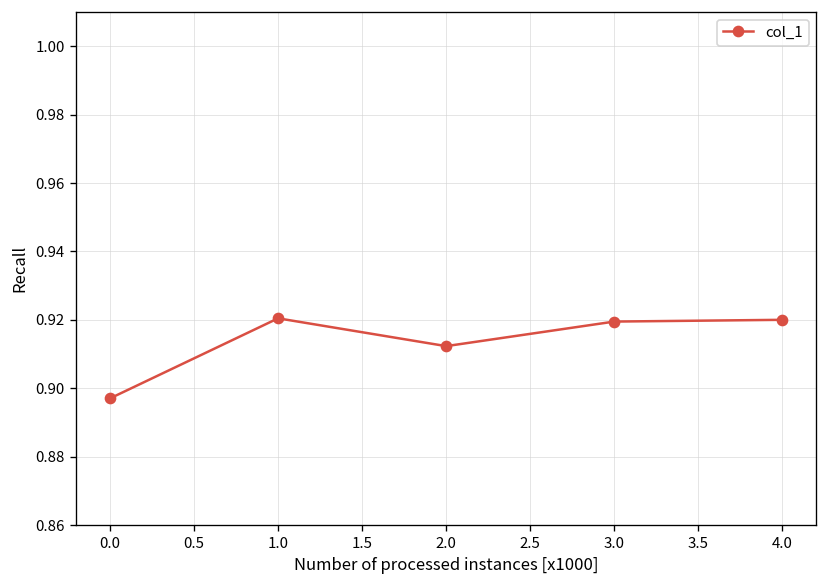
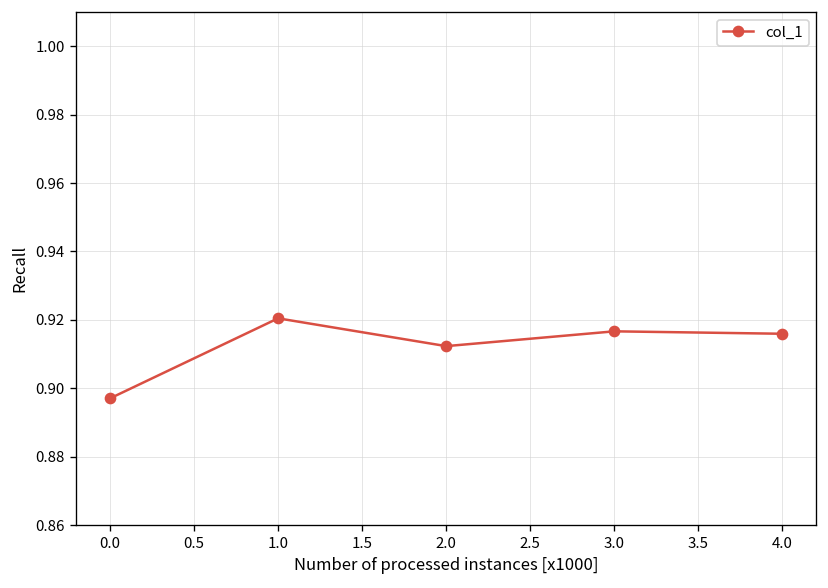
3.0: 0.920 -> 0.917
4.0: 0.920 -> 0.916
